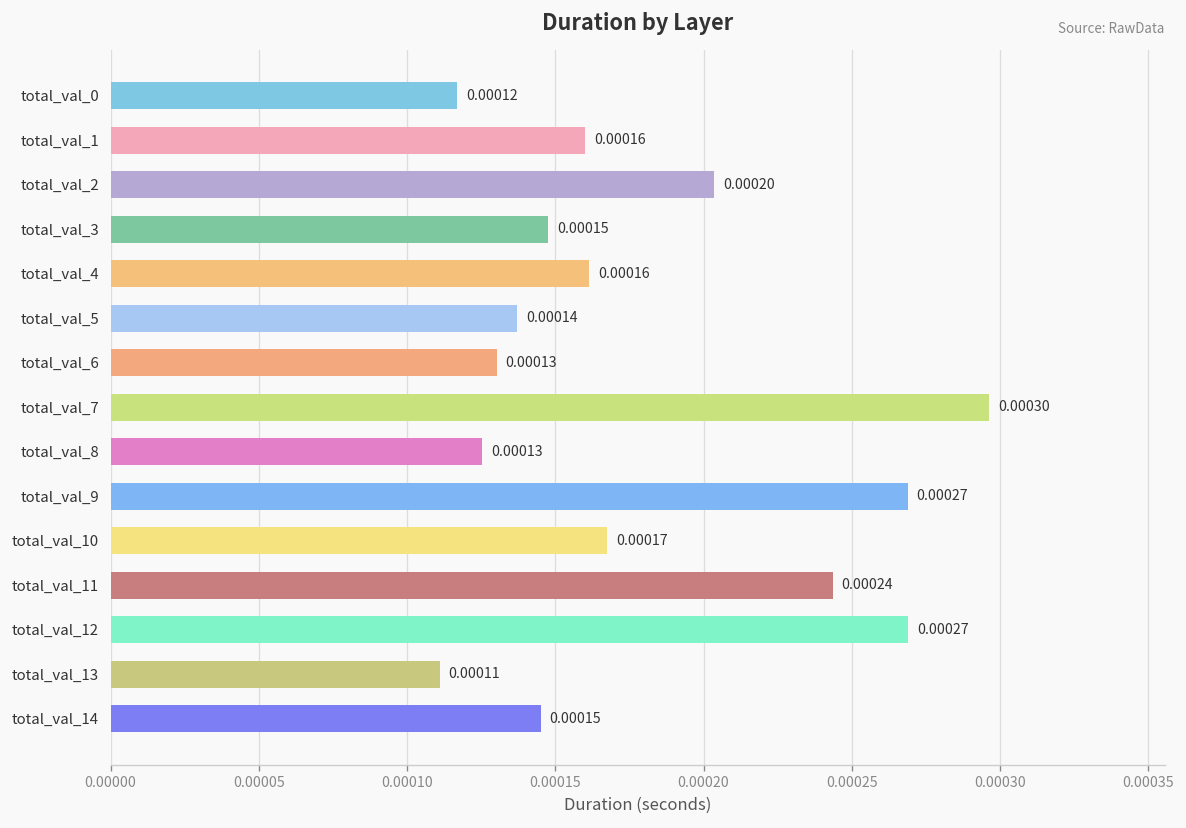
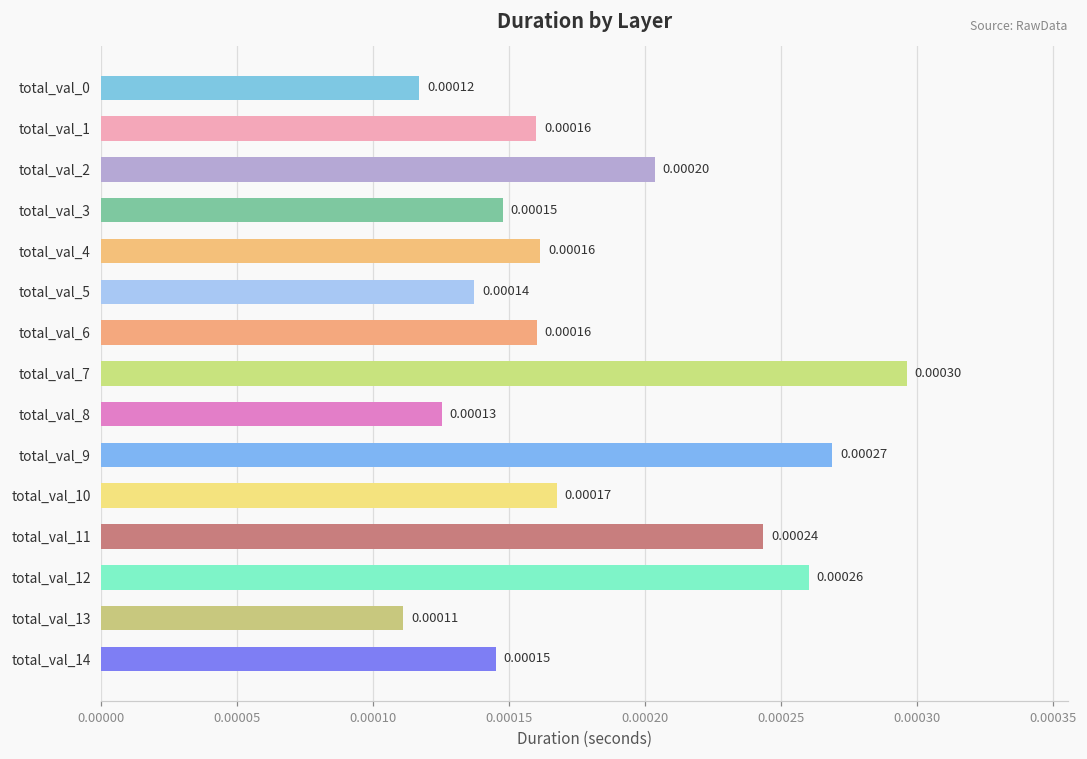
total_val_6: 0.00013 -> 0.00016
total_val_12: 0.00027 -> 0.00026
